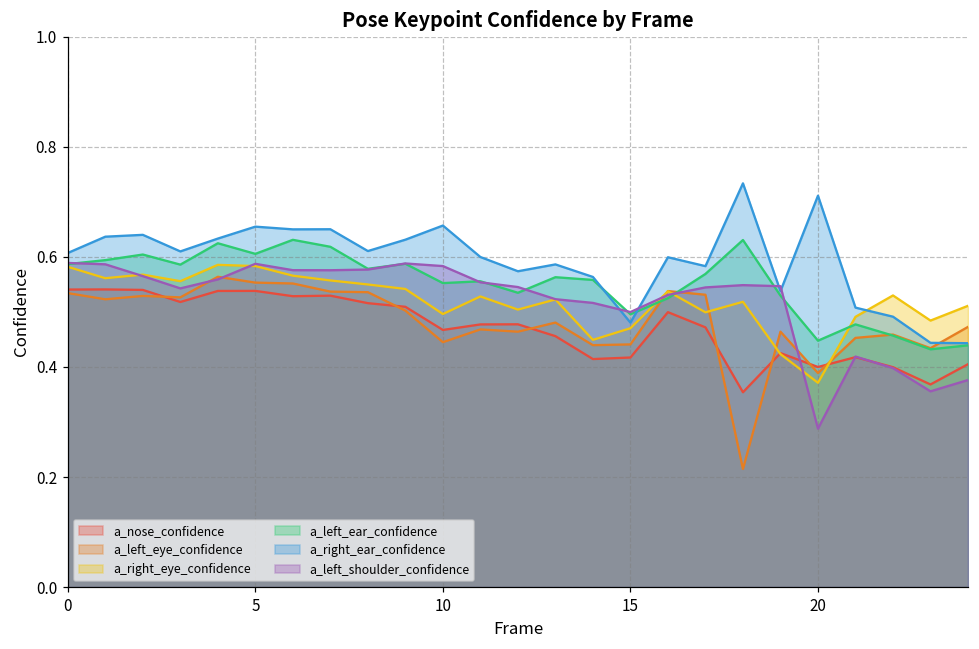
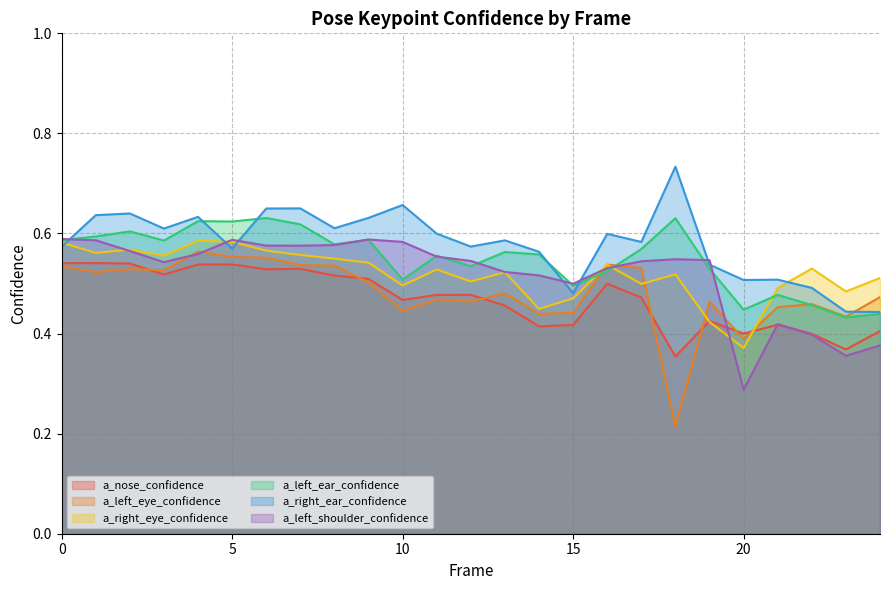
a_right_ear_confidence, 0: 0.61 -> 0.57
a_left_ear_confidence, 5: 0.61 -> 0.62
a_right_ear_confidence, 5: 0.65 -> 0.57
a_left_ear_confidence, 10: 0.55 -> 0.51
a_right_ear_confidence, 20: 0.71 -> 0.51
